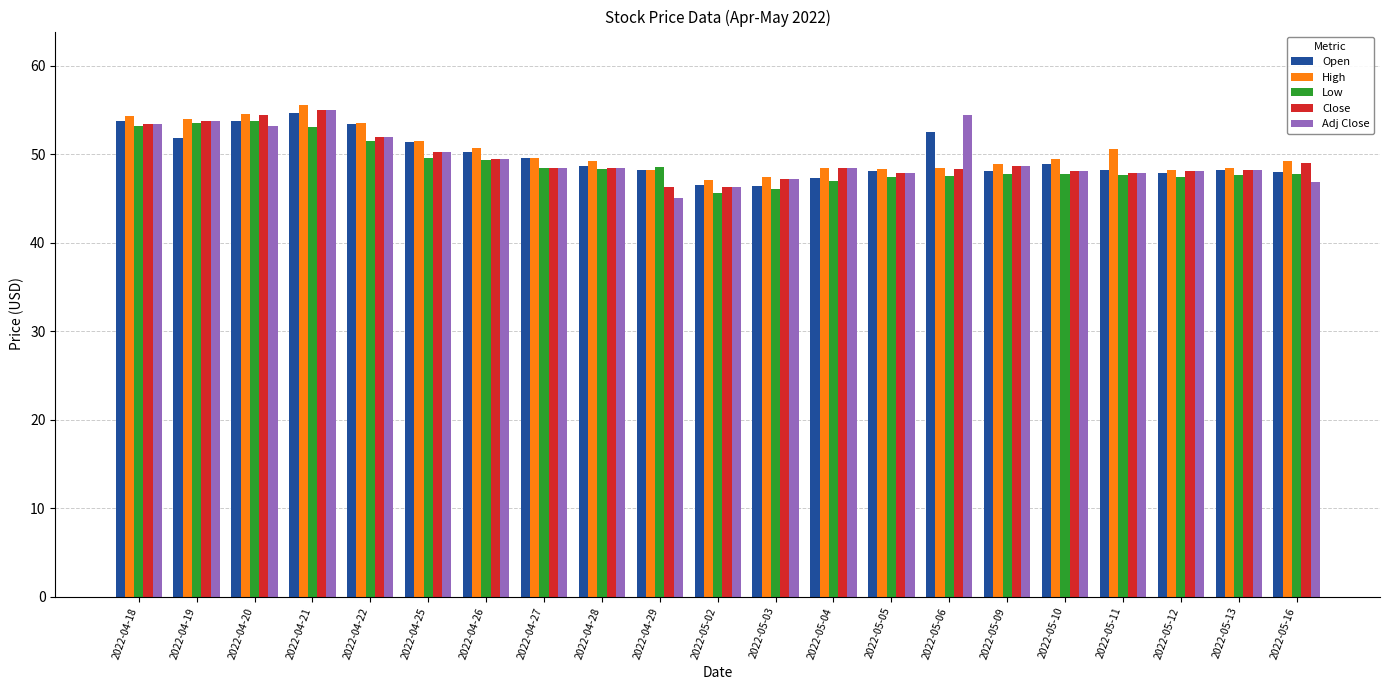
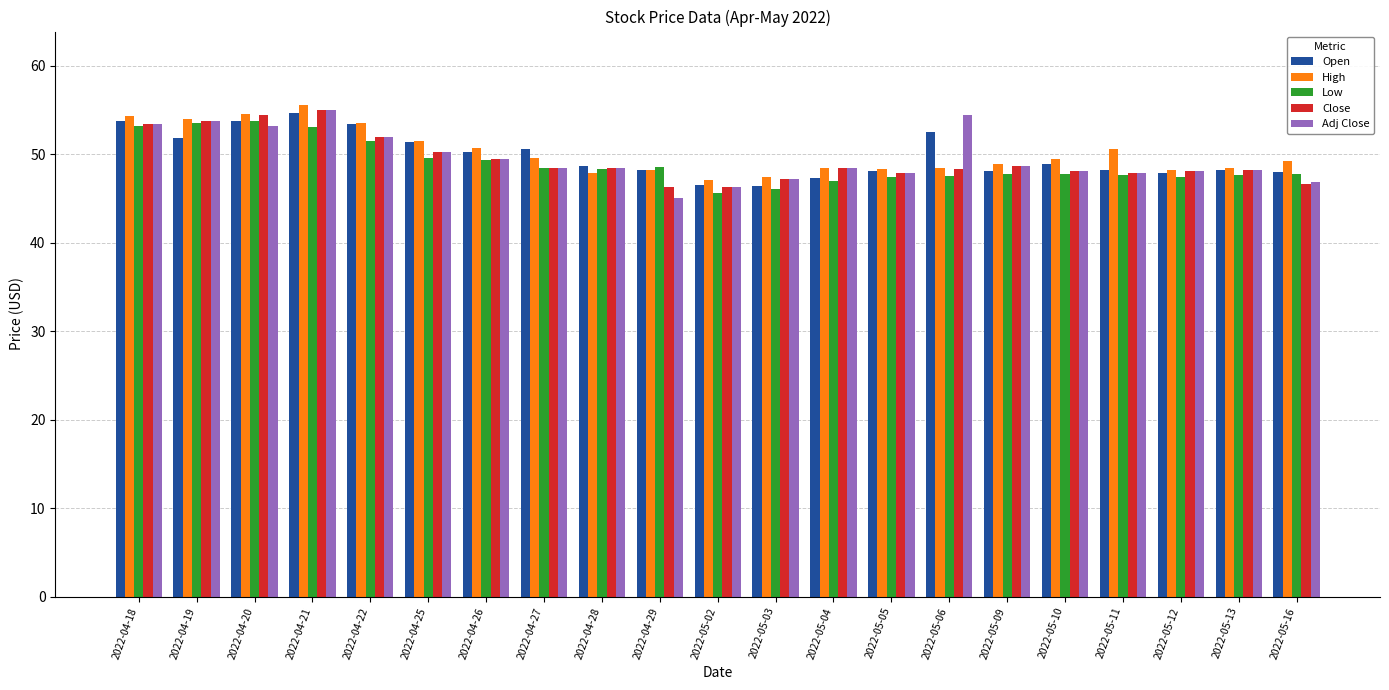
Open, 2022-04-27: 50 -> 51
High, 2022-04-28: 49 -> 48
Close, 2022-05-16: 49 -> 47
